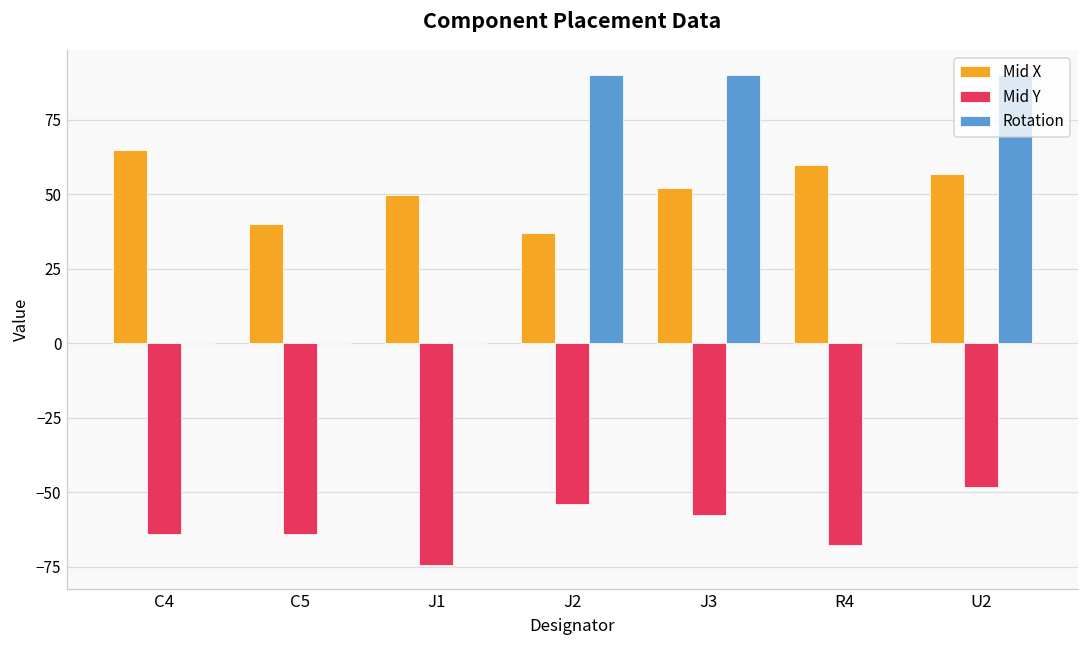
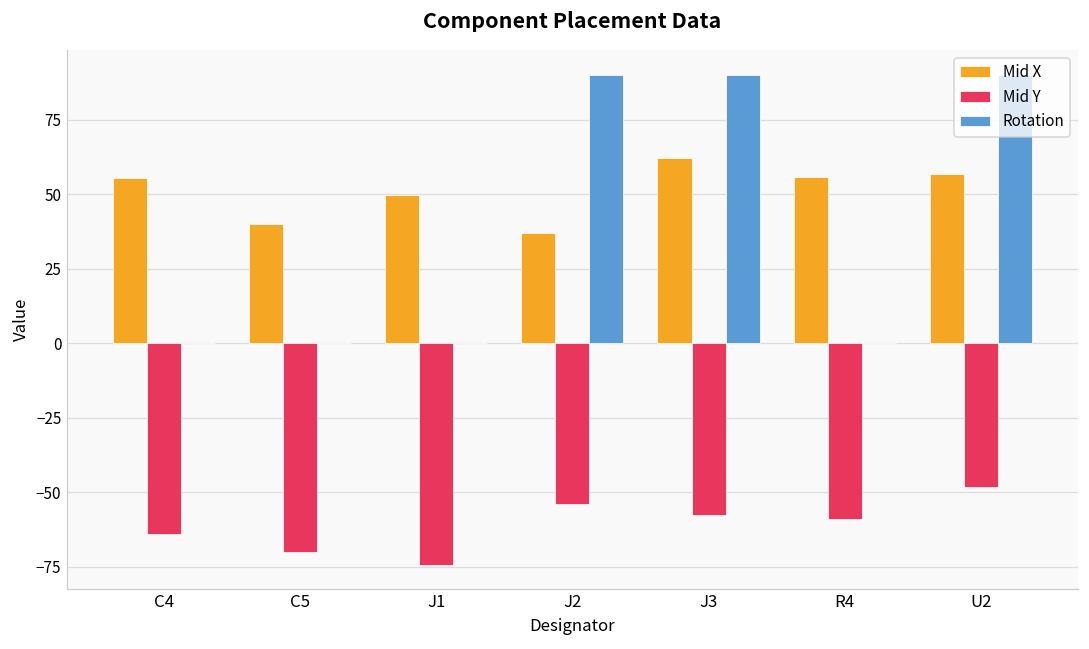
Mid X, C4: 65 -> 56
Mid Y, C5: -64 -> -70
Mid X, J3: 52 -> 62
Mid X, R4: 60 -> 56
Mid Y, R4: -68 -> -59
